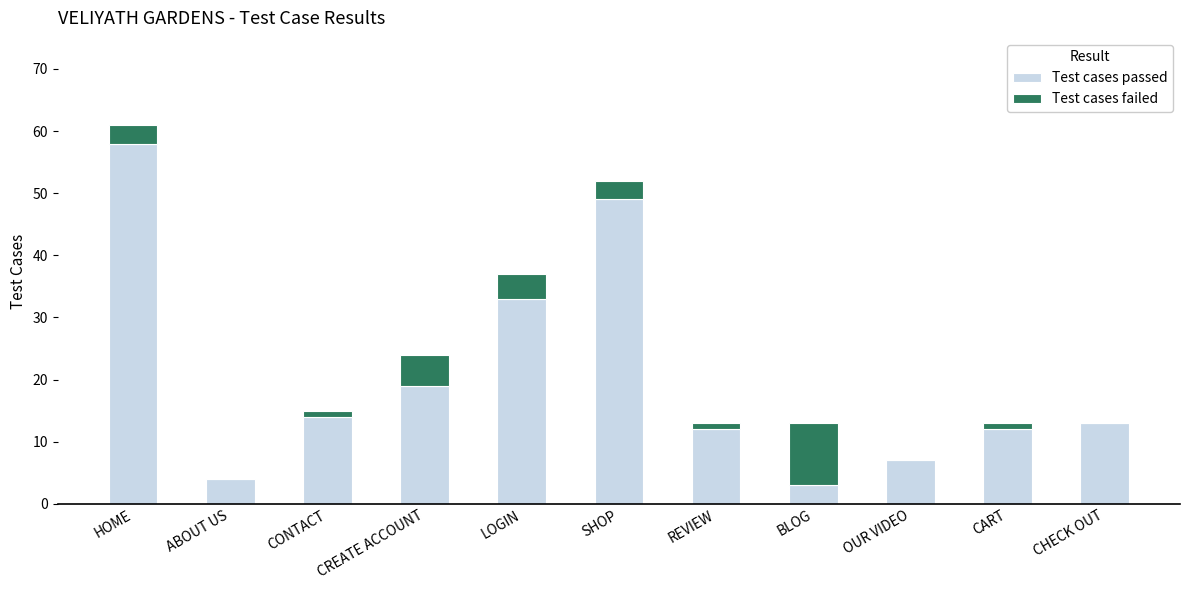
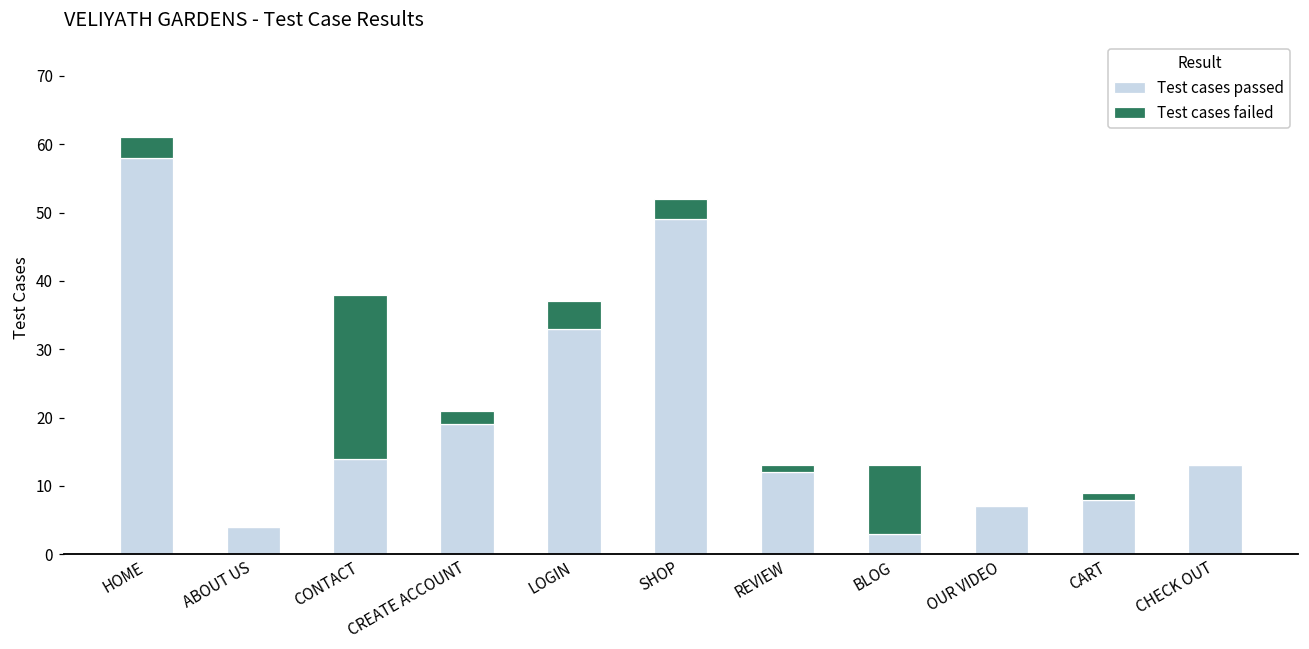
Test cases failed, CONTACT: 1 -> 24
Test cases failed, CREATE ACCOUNT: 5 -> 2
Test cases passed, CART: 12 -> 8
